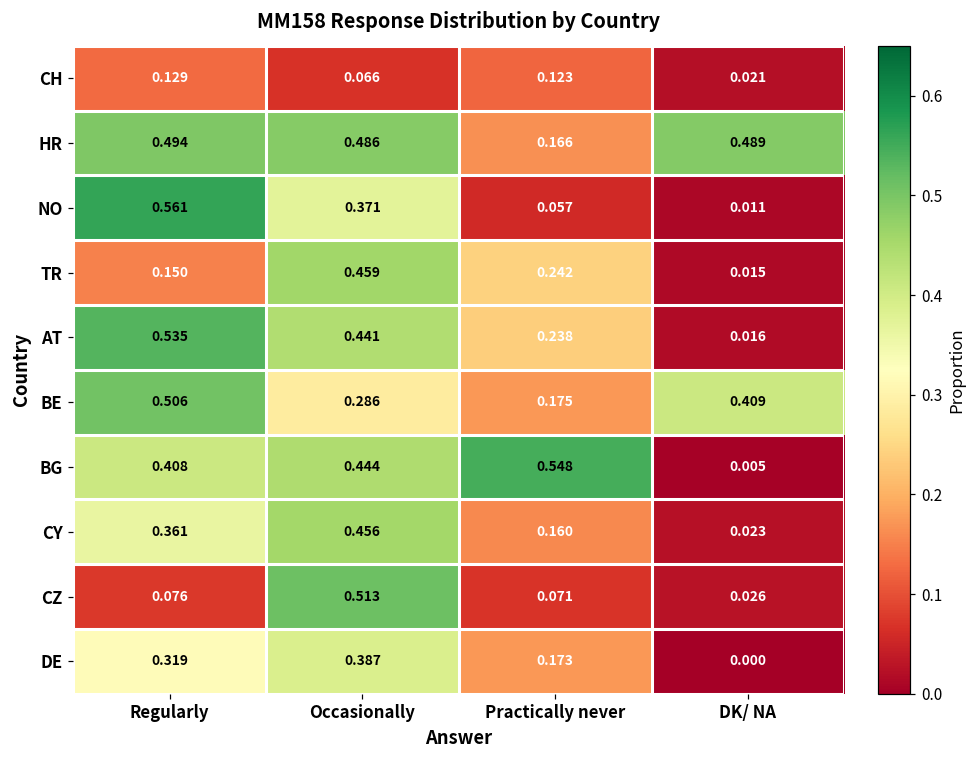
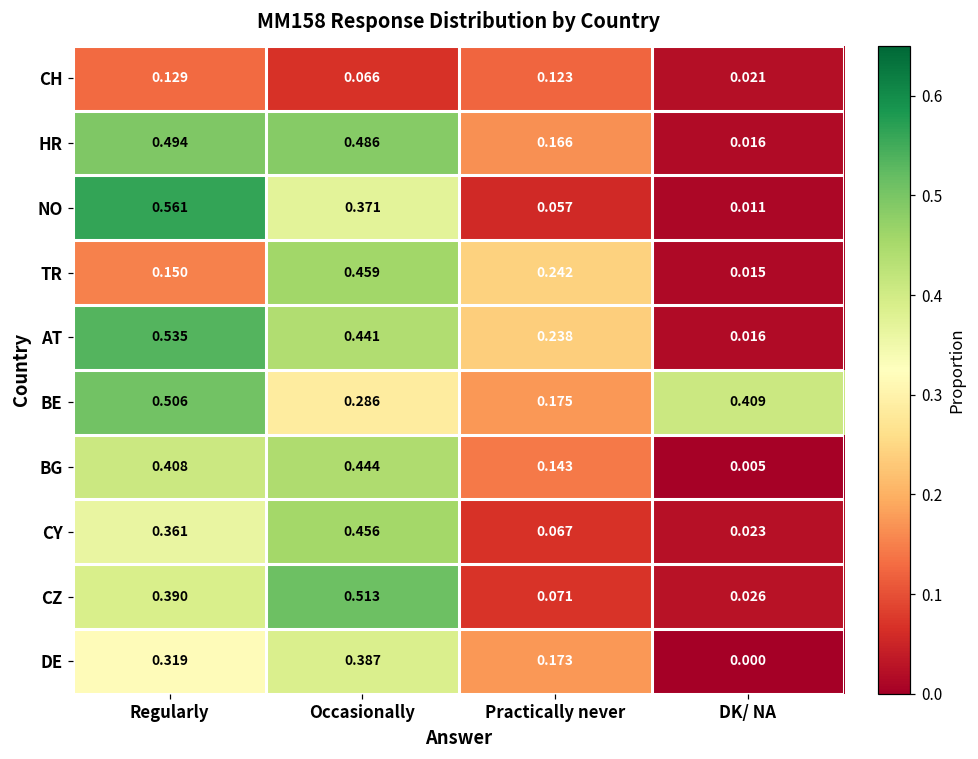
HR, DK/ NA: 0.489 -> 0.016
BG, Practically never: 0.548 -> 0.143
CY, Practically never: 0.160 -> 0.067
CZ, Regularly: 0.076 -> 0.390
